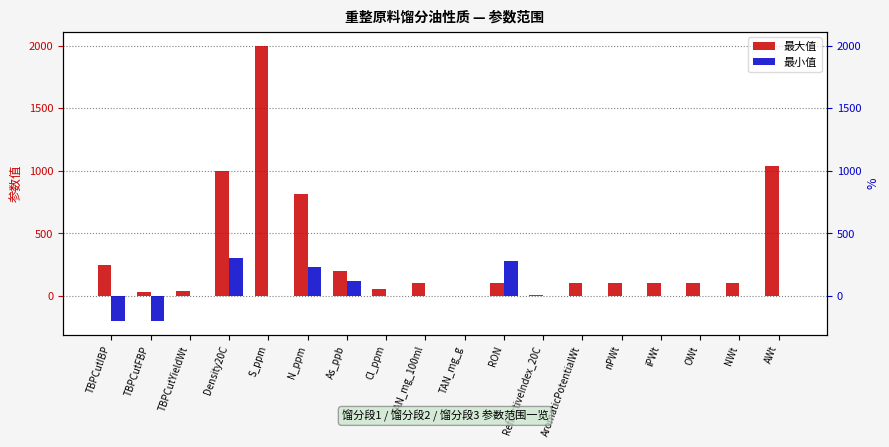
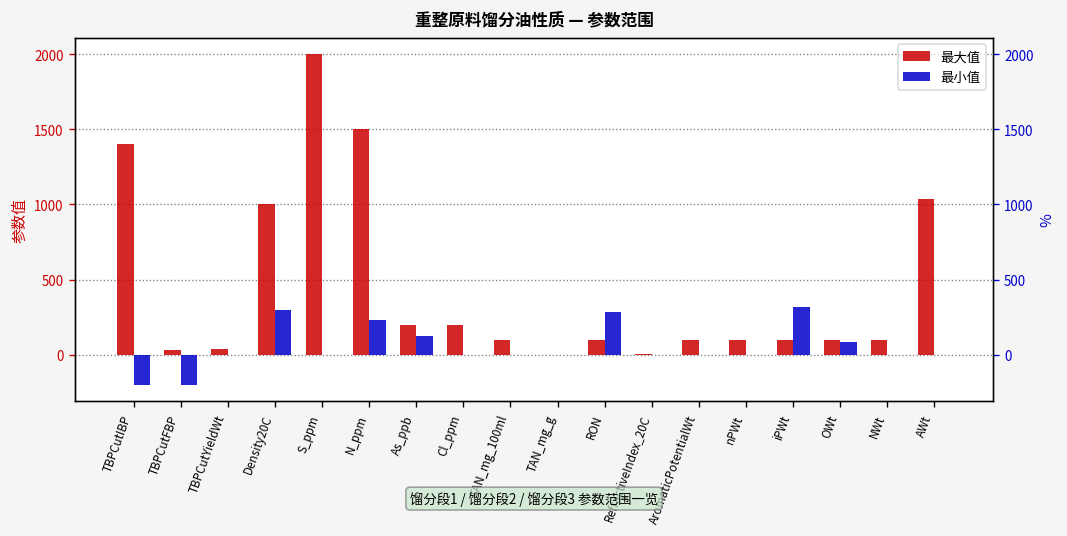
最大值, TBPCutIBP: 250 -> 1400
最大值, N_ppm: 820 -> 1500
最大值, Cl_ppm: 50 -> 200
最小值, iPWt: 0 -> 320
最小值, OWt: 0 -> 80
